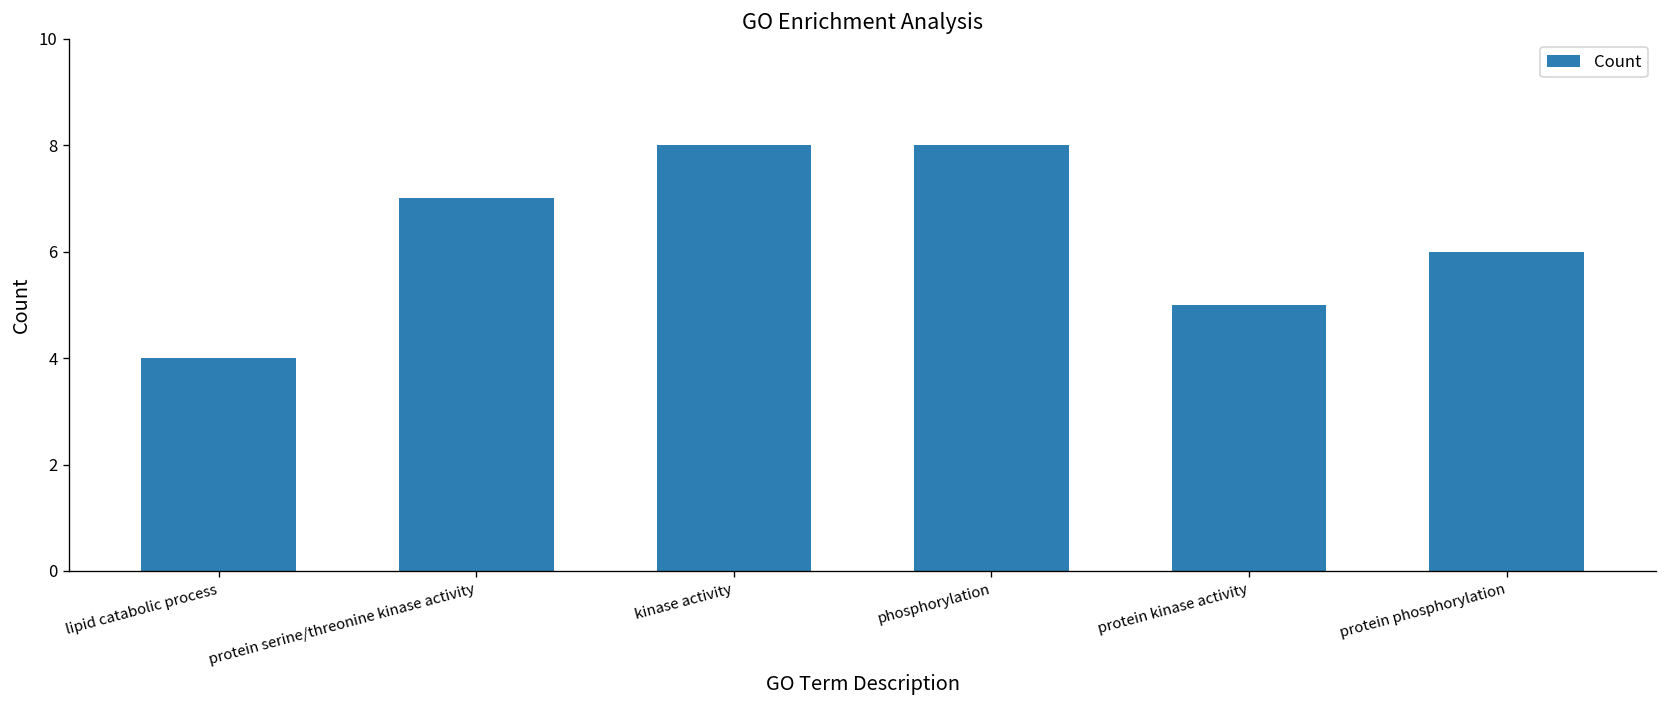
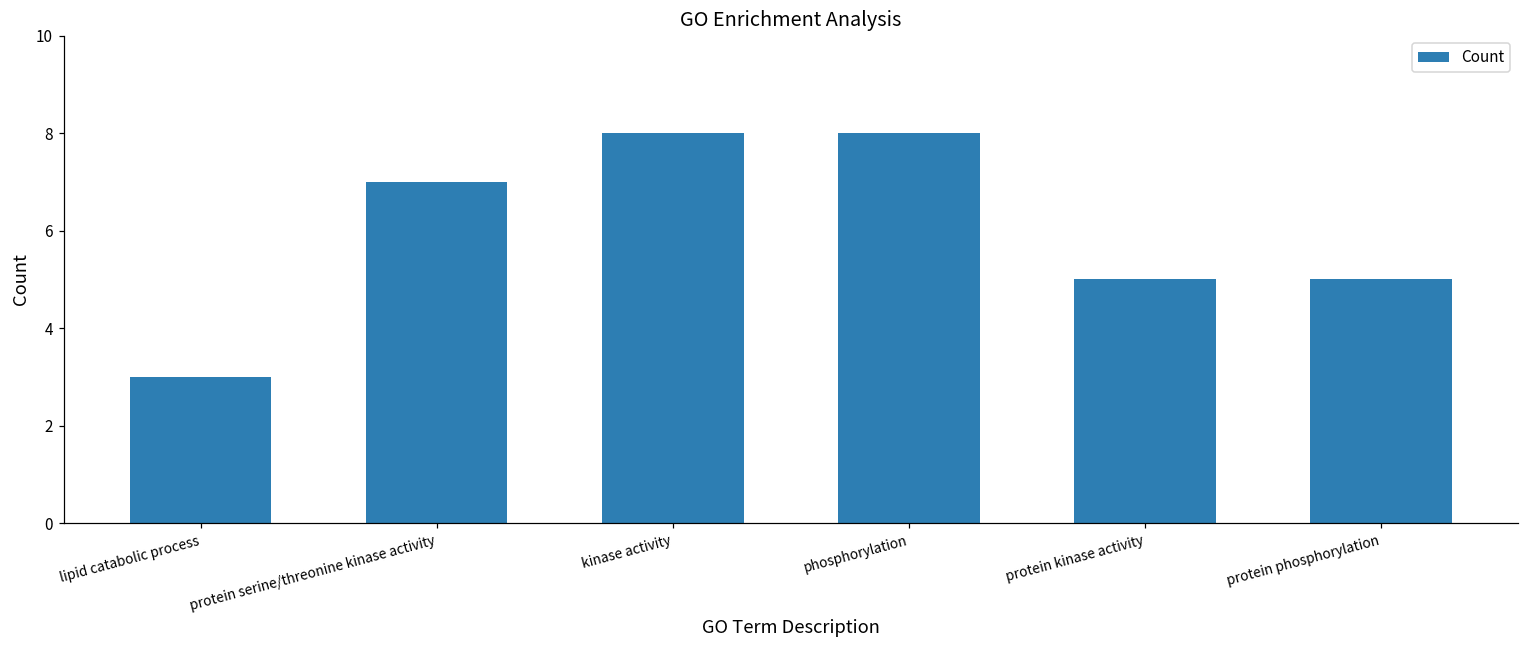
lipid catabolic process: 4 -> 3
protein phosphorylation: 6 -> 5
